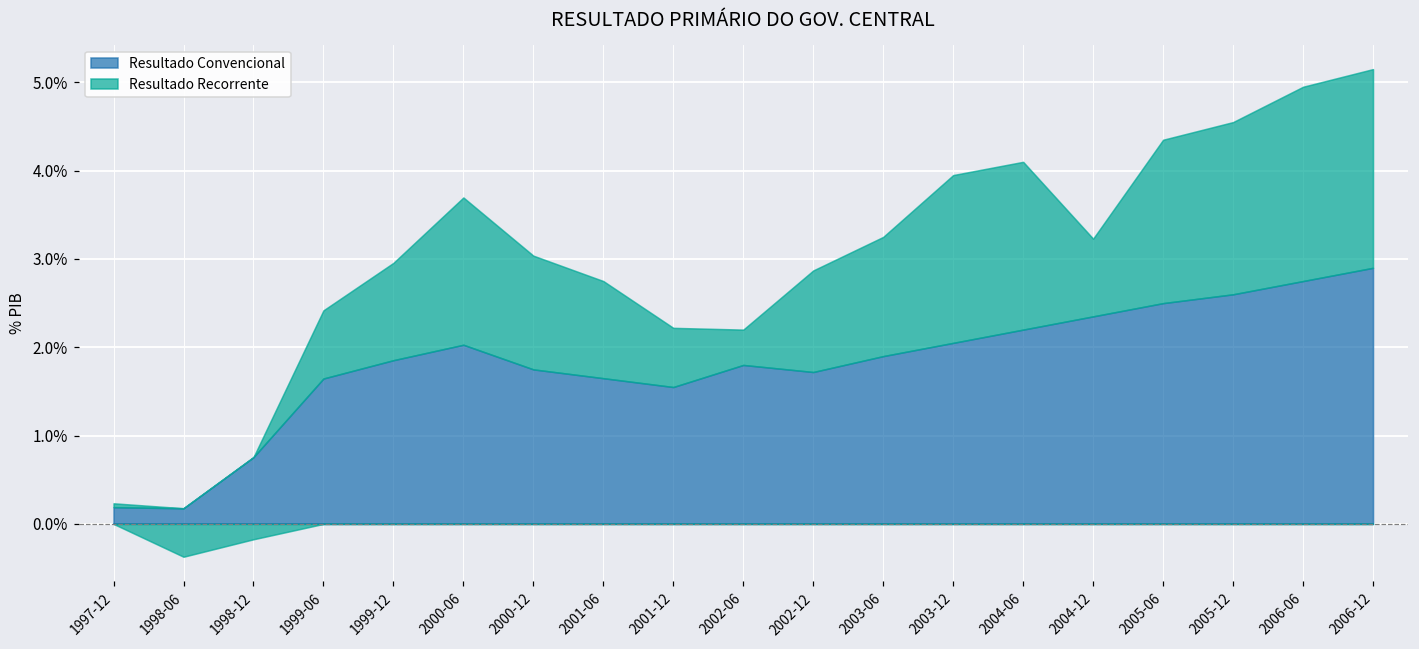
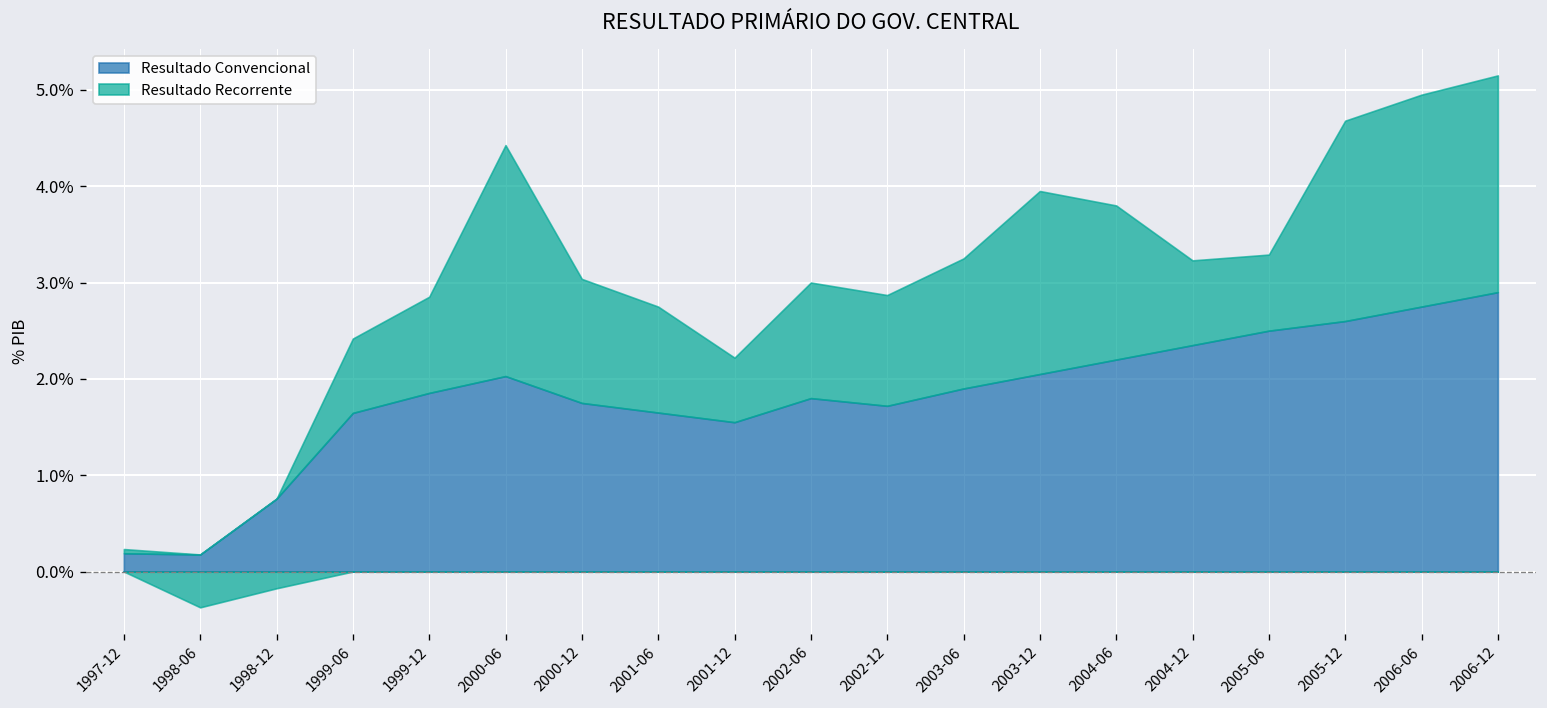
Resultado Recorrente, 1999-12: 1.1% -> 1.0%
Resultado Recorrente, 2000-06: 1.7% -> 2.4%
Resultado Recorrente, 2002-06: 0.4% -> 1.2%
Resultado Recorrente, 2004-06: 1.9% -> 1.6%
Resultado Recorrente, 2005-06: 1.8% -> 0.8%
Resultado Recorrente, 2005-12: 1.9% -> 2.1%
